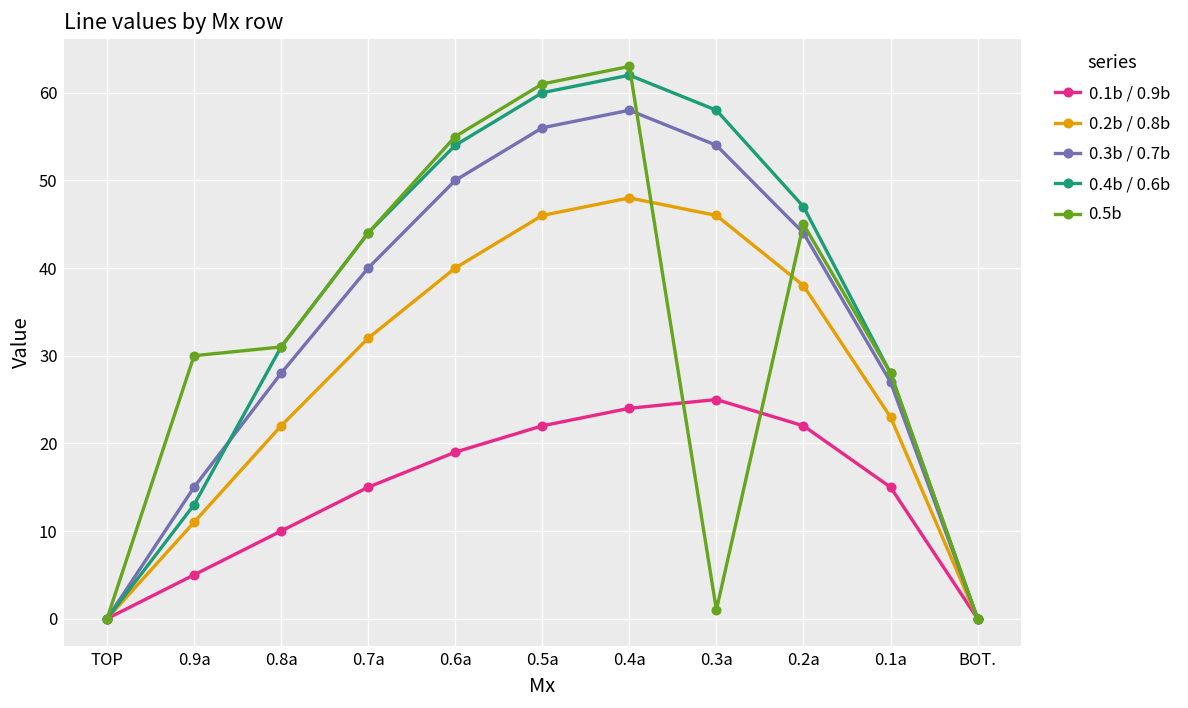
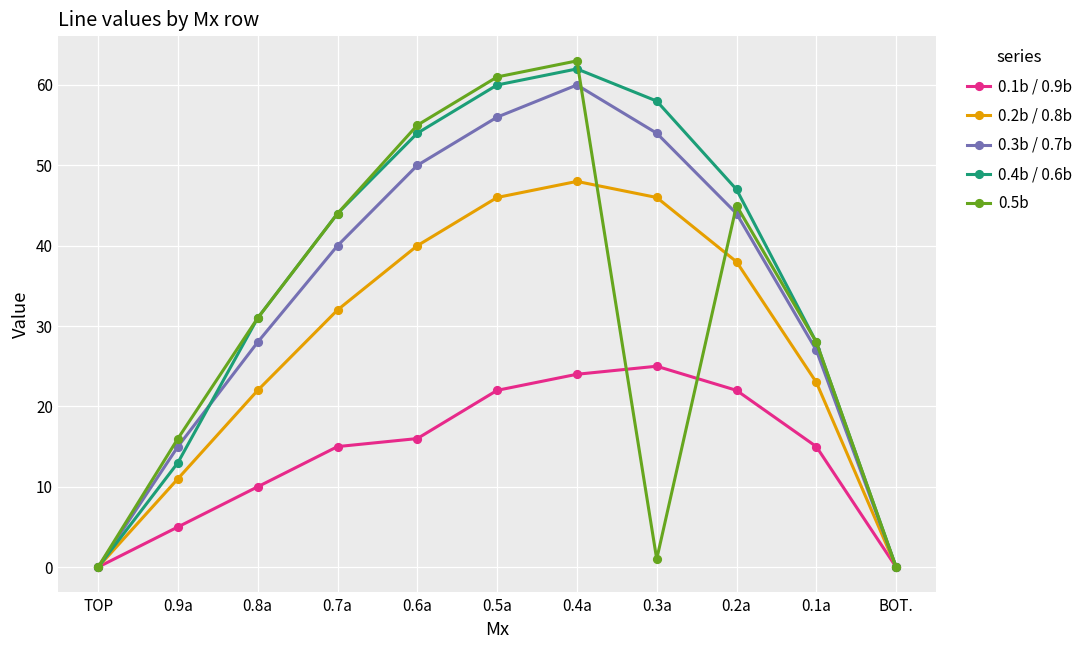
0.5b, 0.9a: 30 -> 16
0.1b / 0.9b, 0.6a: 19 -> 16
0.3b / 0.7b, 0.4a: 58 -> 60
